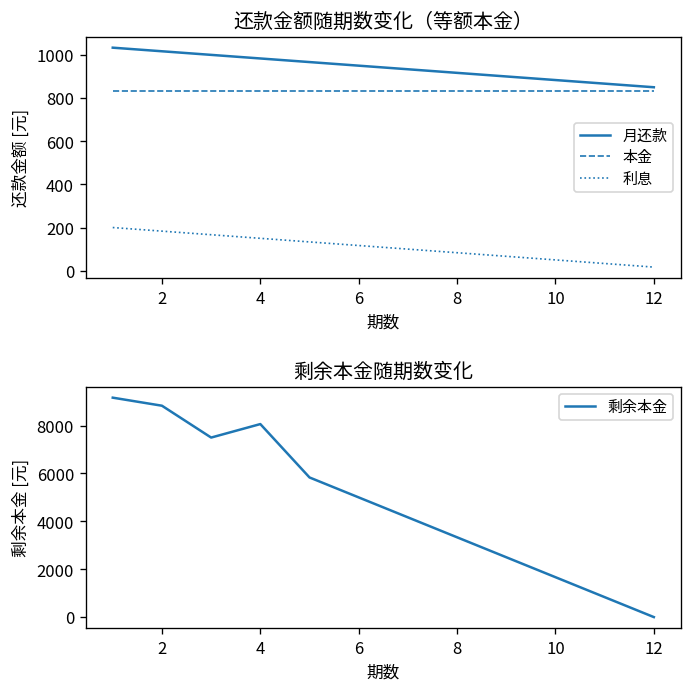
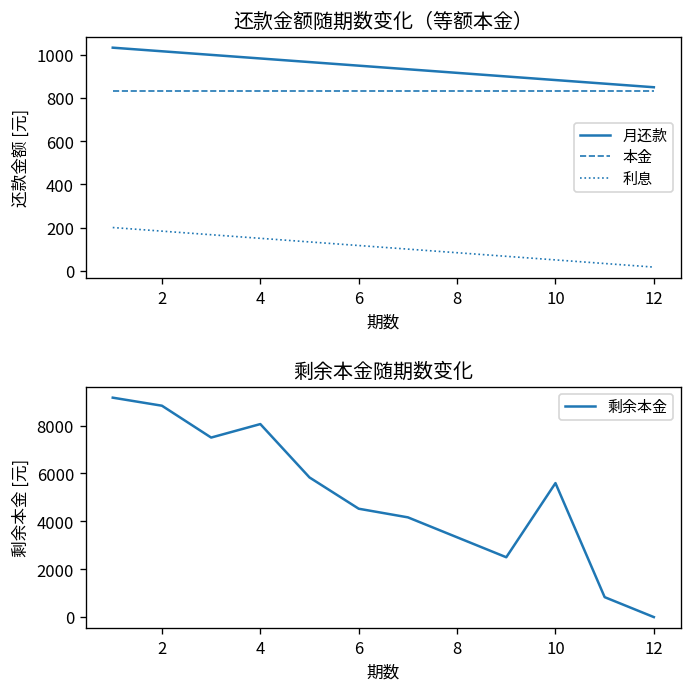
剩余本金随期数变化, 6: 5000 -> 4500
剩余本金随期数变化, 10: 1700 -> 5600
